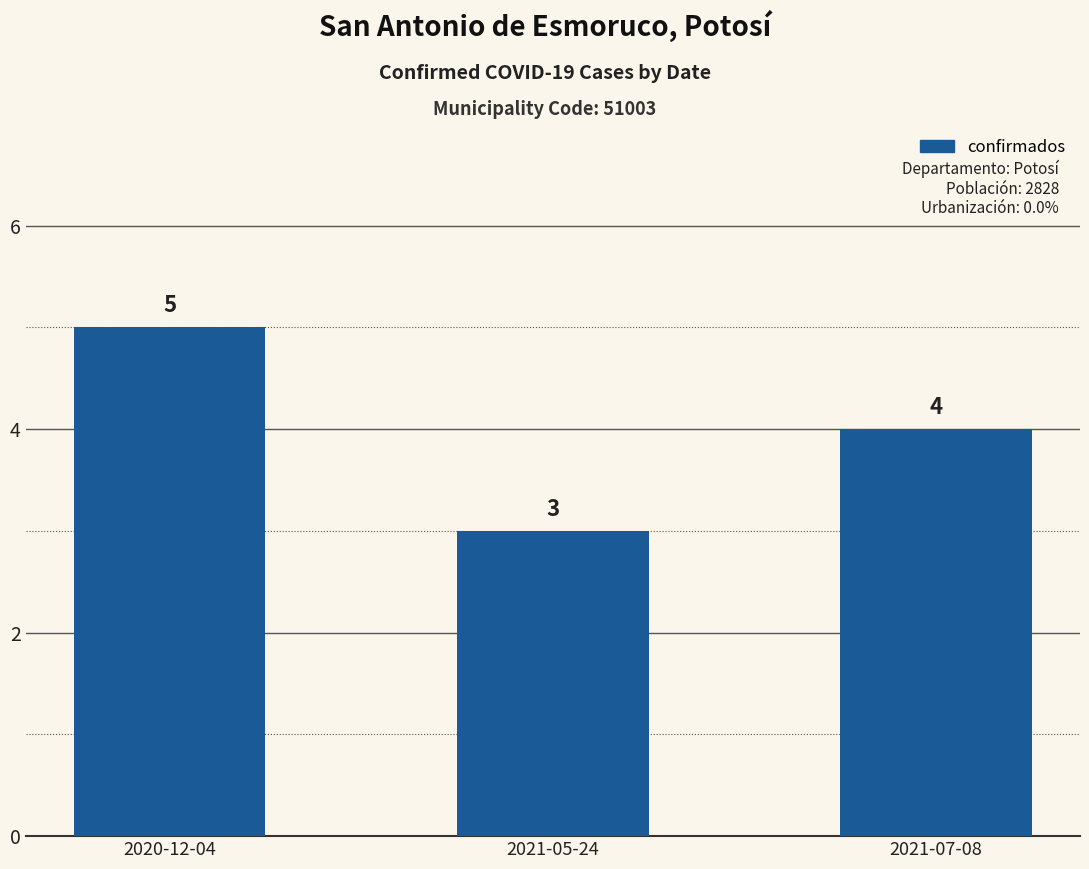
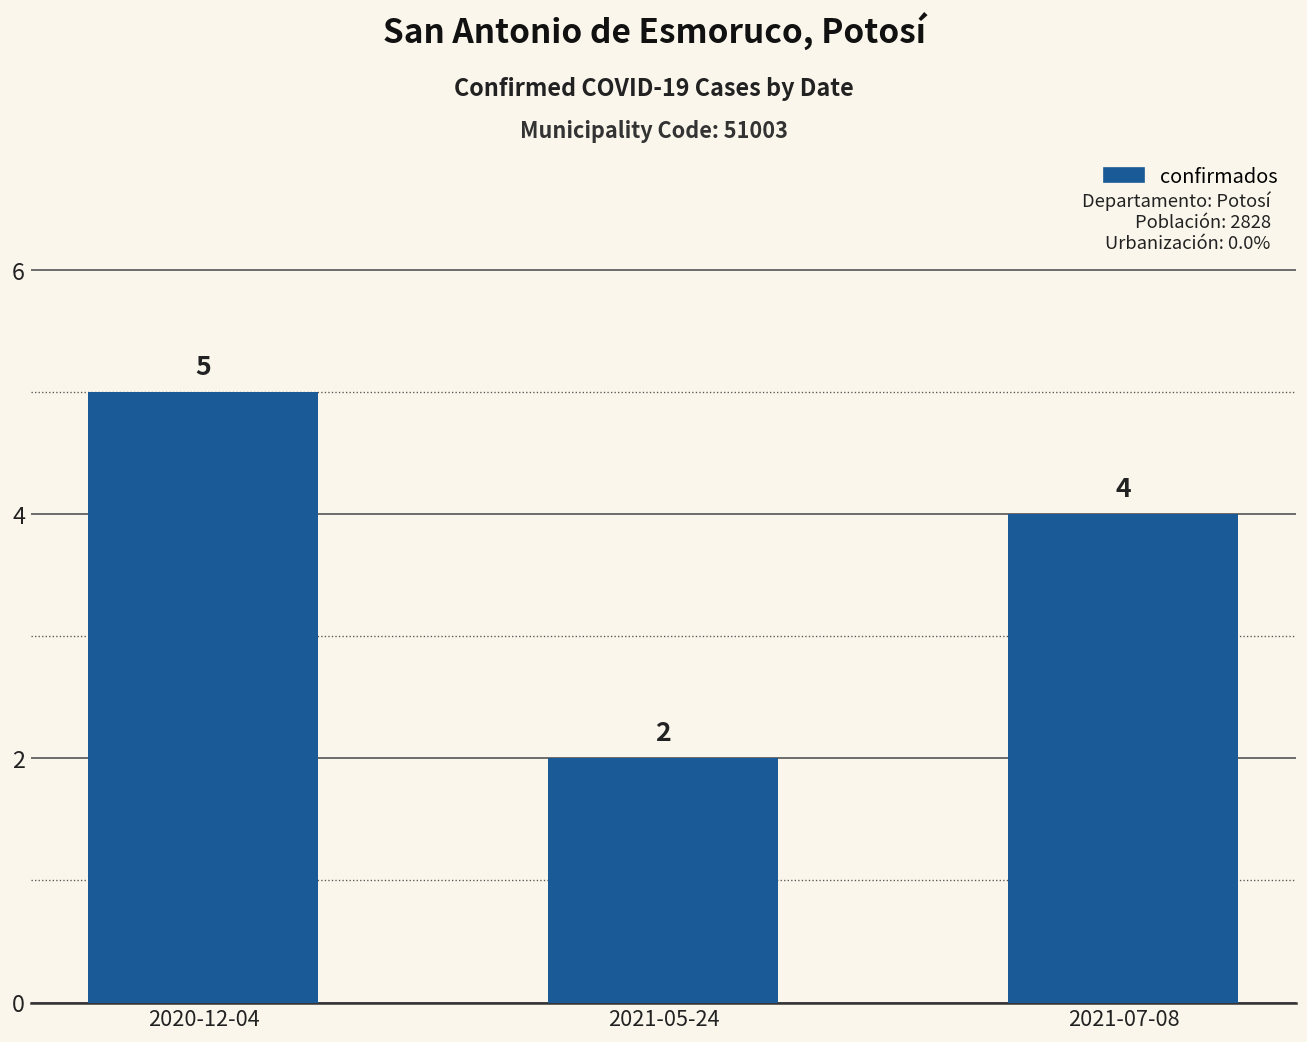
2021-05-24: 3 -> 2
